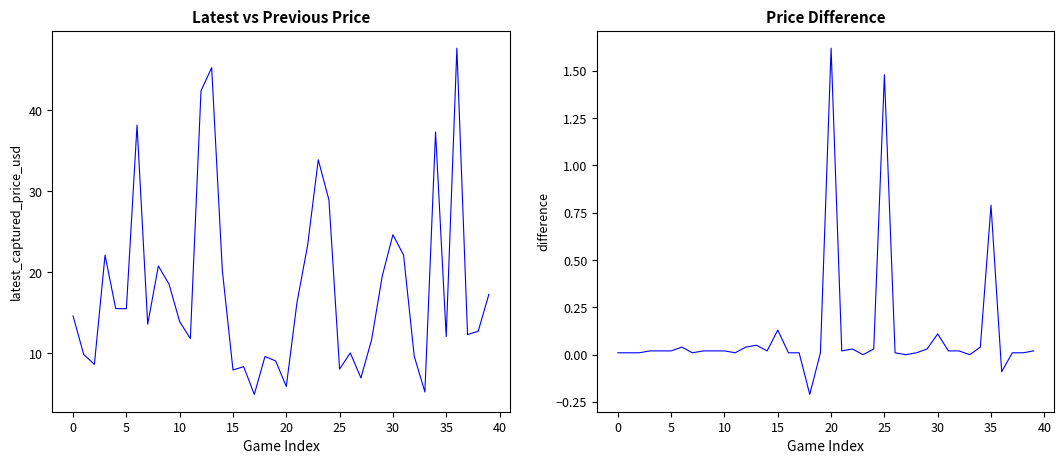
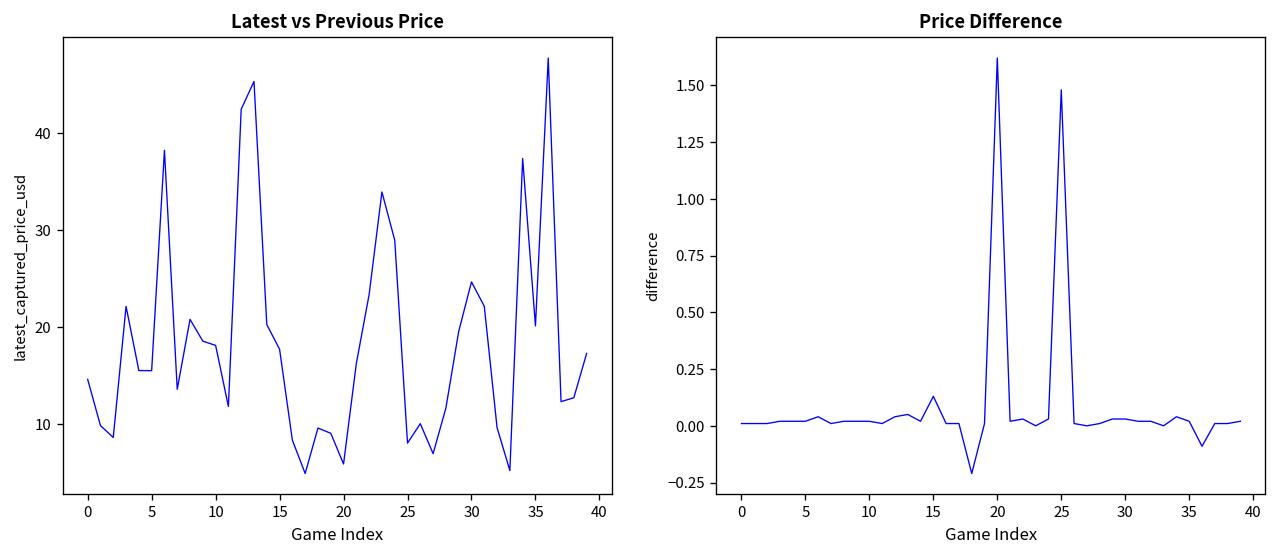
Latest vs Previous Price, 10: 14 -> 18
Latest vs Previous Price, 15: 8 -> 18
Latest vs Previous Price, 35: 12 -> 20
Price Difference, 30: 0.11 -> 0.03
Price Difference, 35: 0.79 -> 0.02
